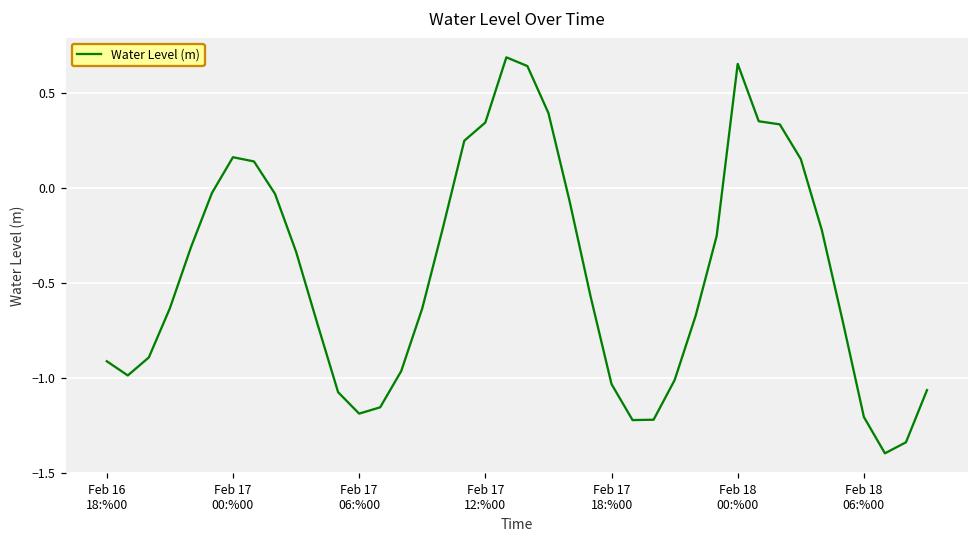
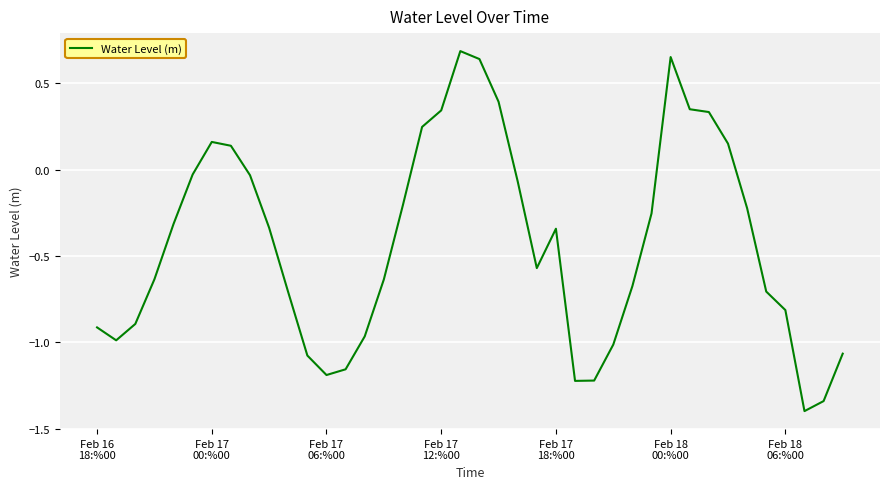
Feb 17 18:%00: -1.03 -> -0.34
Feb 18 06:%00: -1.21 -> -0.81
